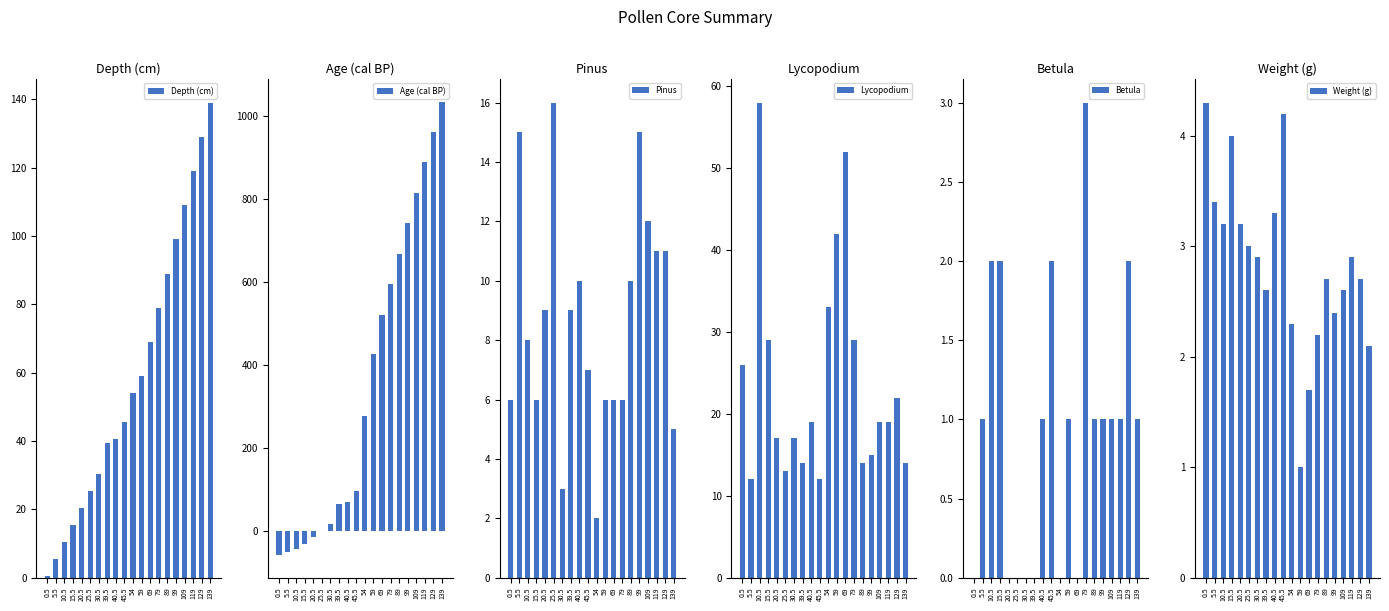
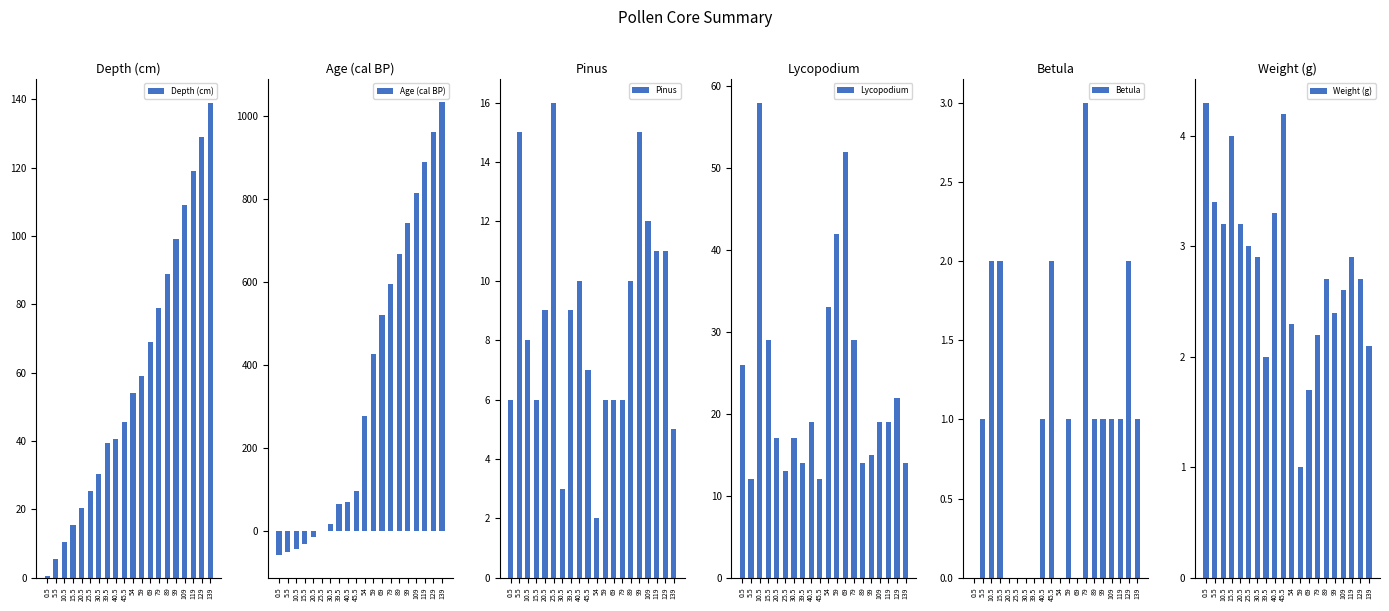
Weight (g), 39.5: 2.6 -> 2.0
